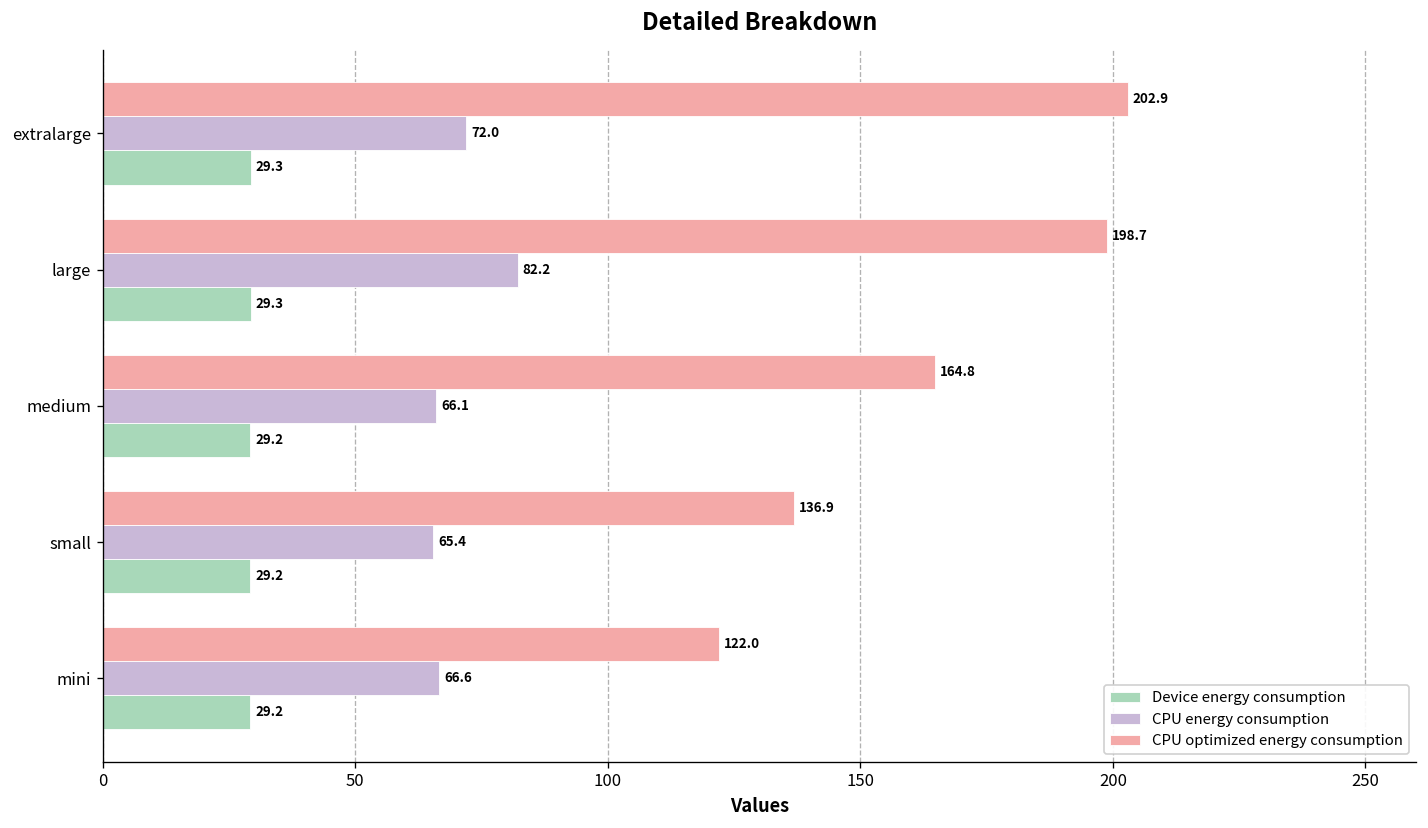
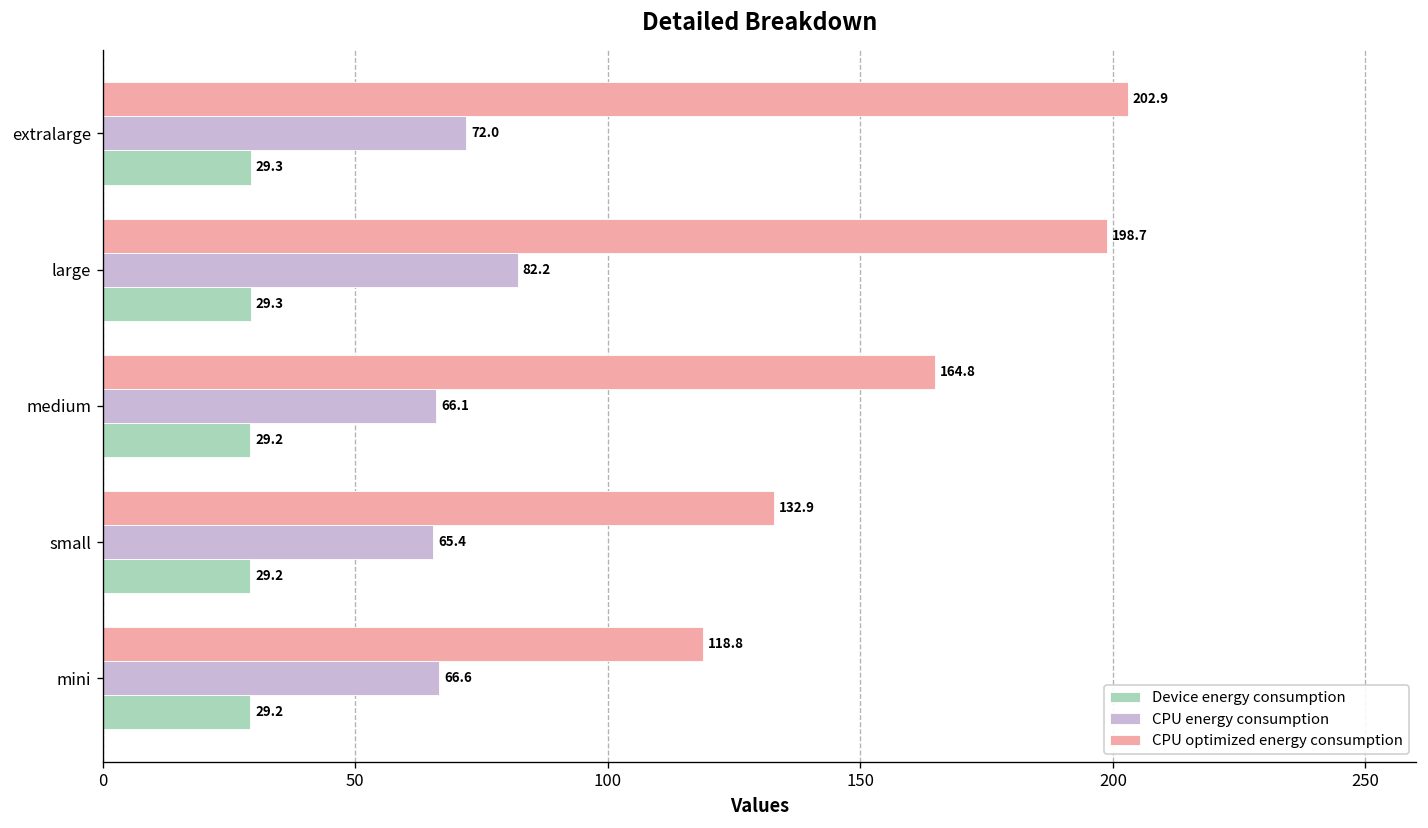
CPU optimized energy consumption, small: 136.9 -> 132.9
CPU optimized energy consumption, mini: 122.0 -> 118.8
